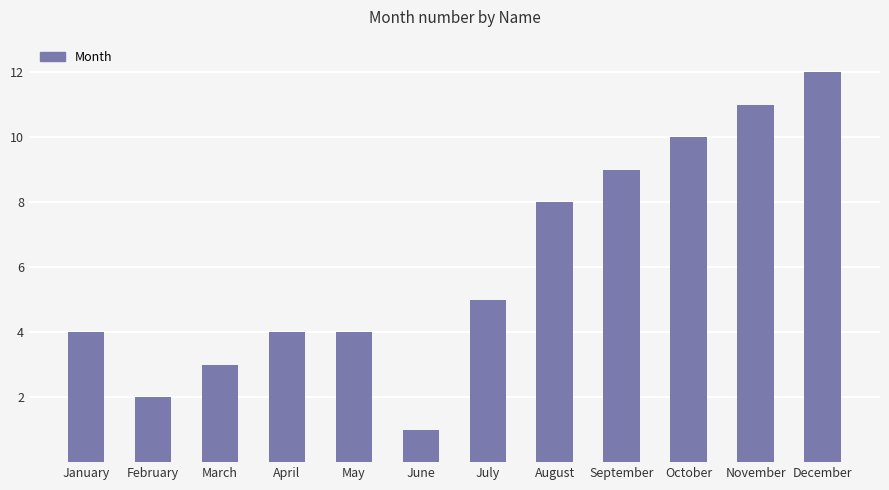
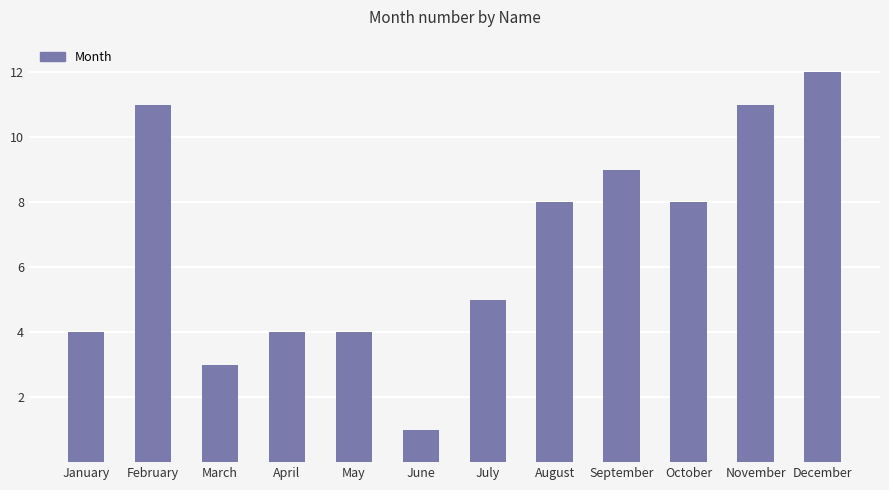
February: 2 -> 11
October: 10 -> 8
